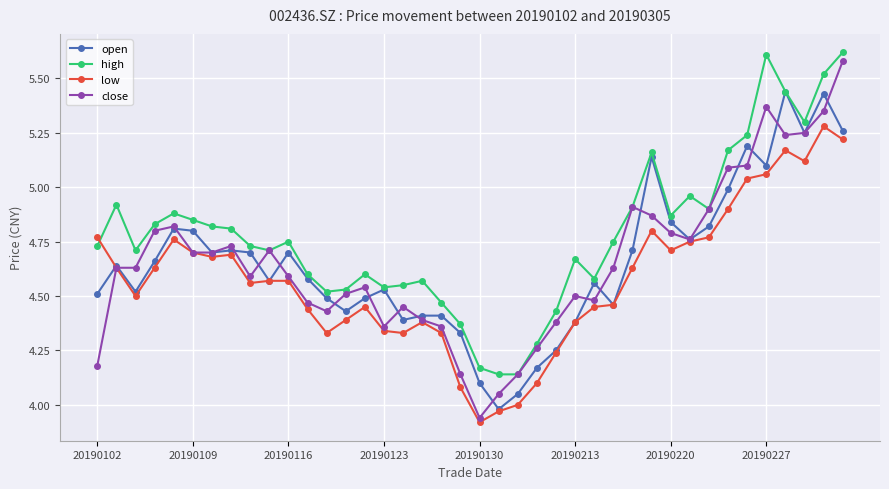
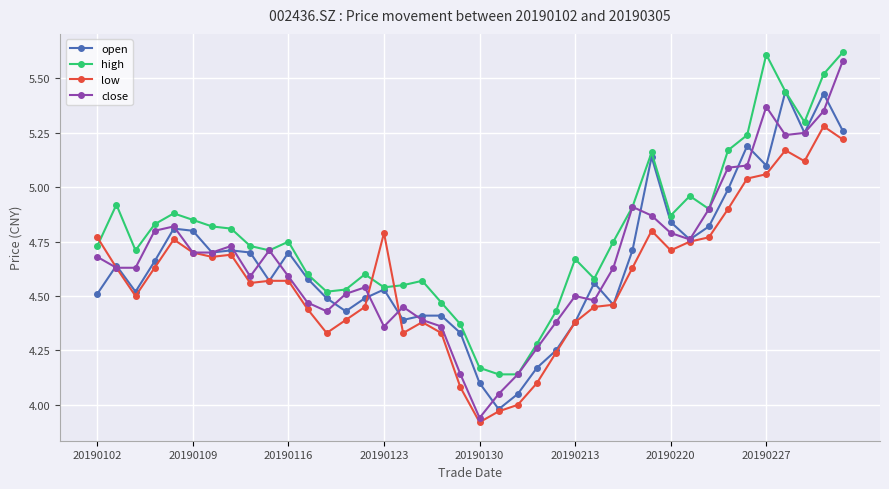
close, 20190102: 4.18 -> 4.68
low, 20190123: 4.34 -> 4.79
